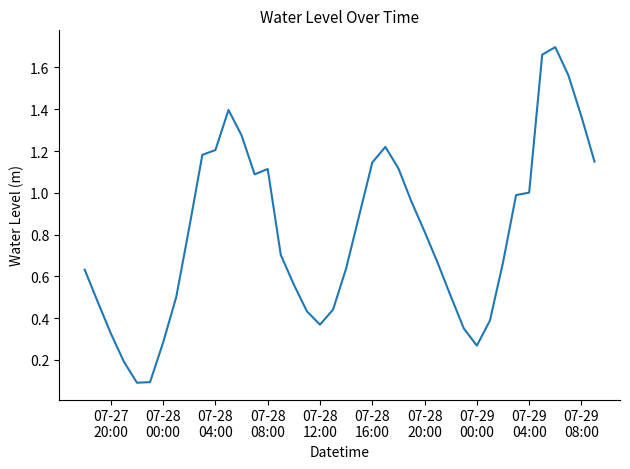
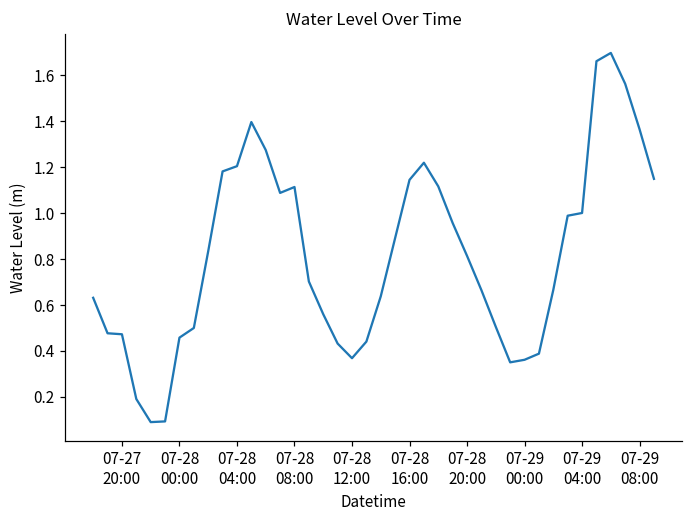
07-27 20:00: 0.33 -> 0.47
07-28 00:00: 0.28 -> 0.46
07-29 00:00: 0.27 -> 0.36
